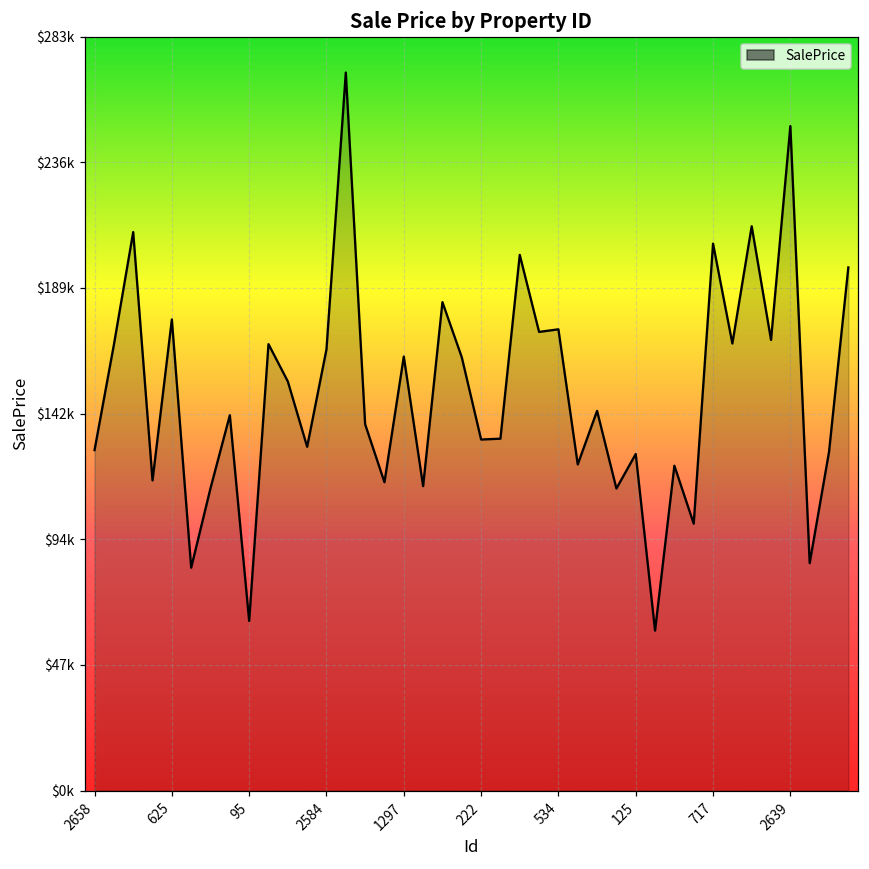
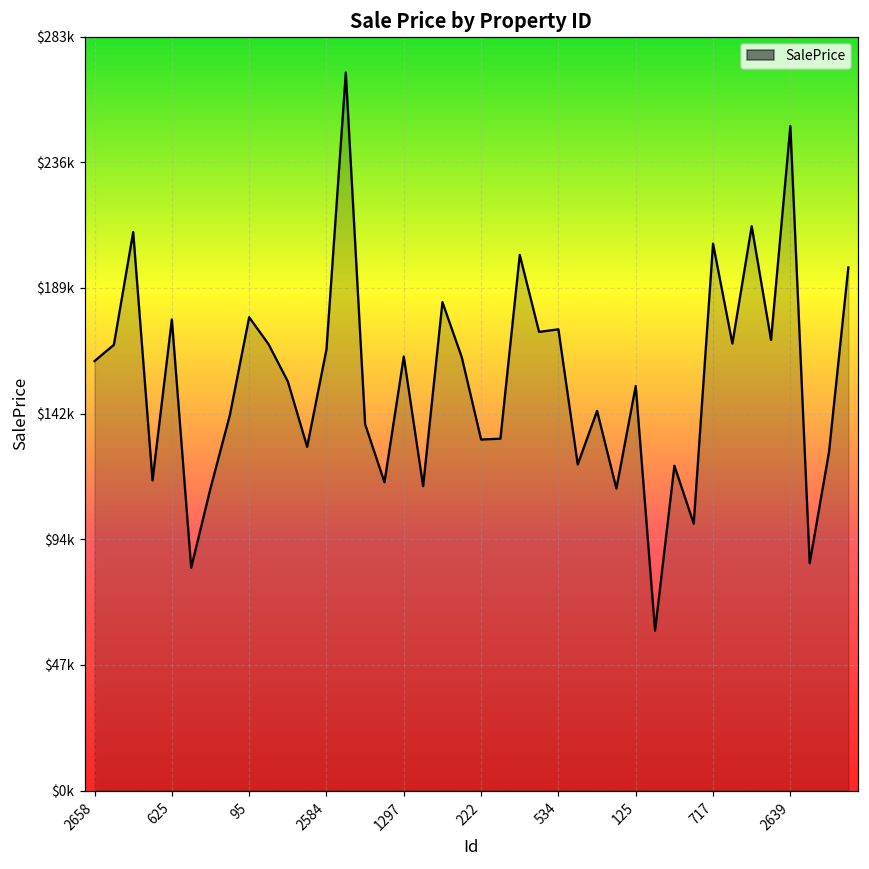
2658: $128000 -> $161000
95: $64000 -> $178000
125: $126000 -> $152000
